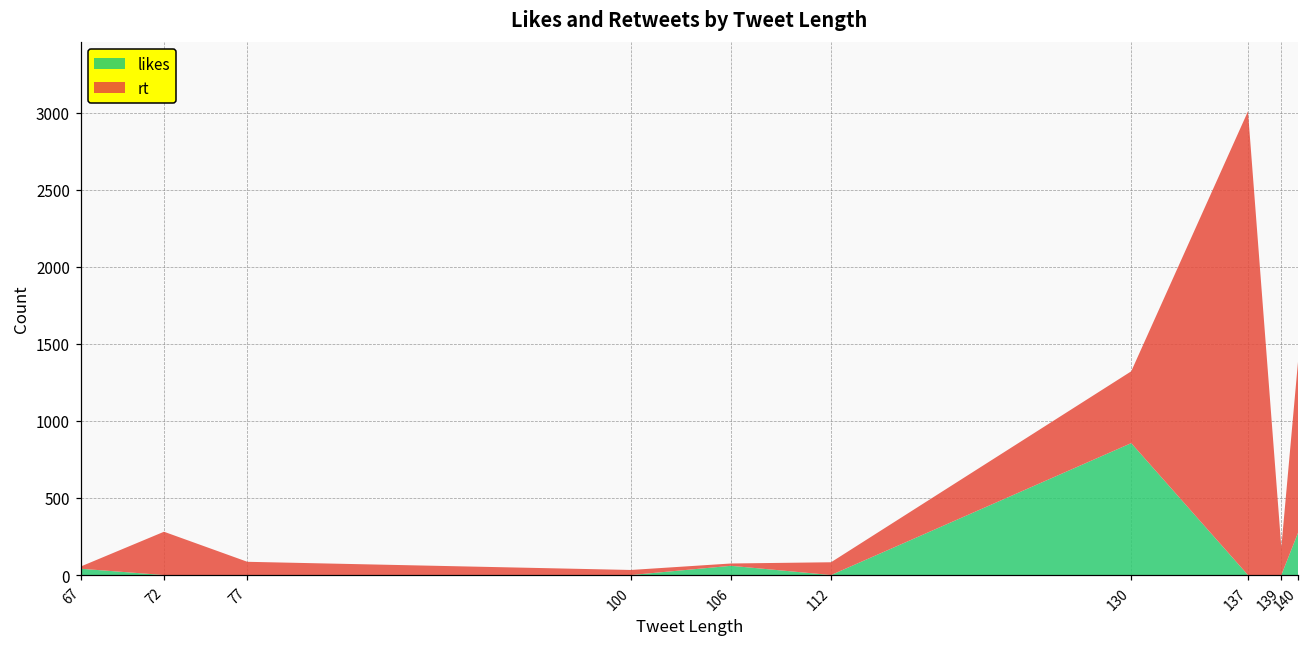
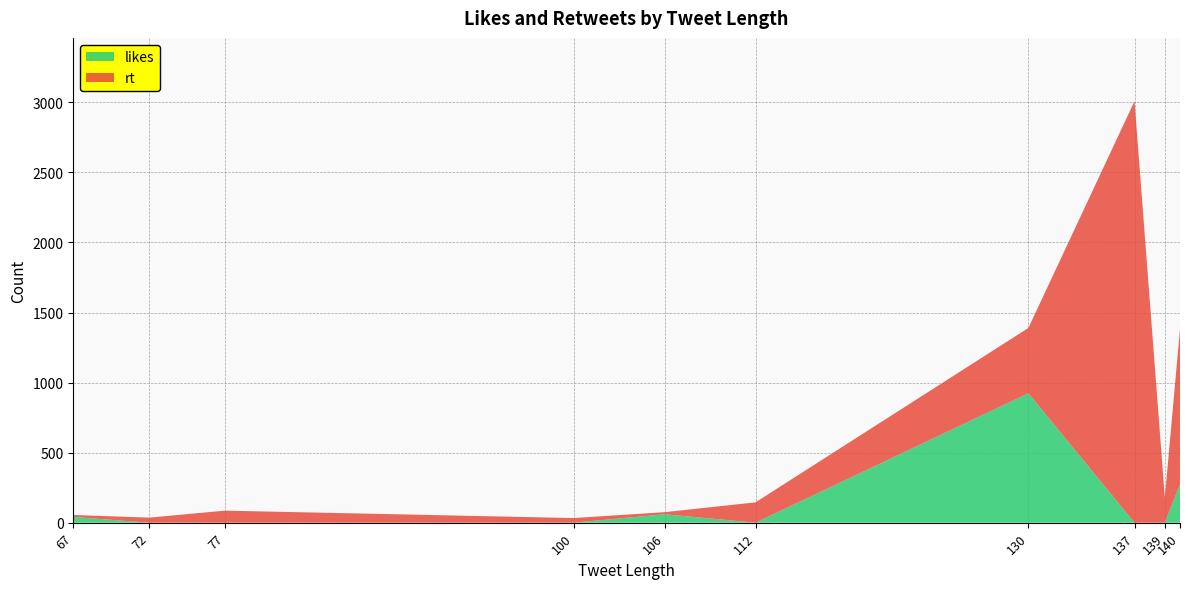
rt, 72: 280 -> 40
rt, 112: 80 -> 150
likes, 130: 860 -> 920
